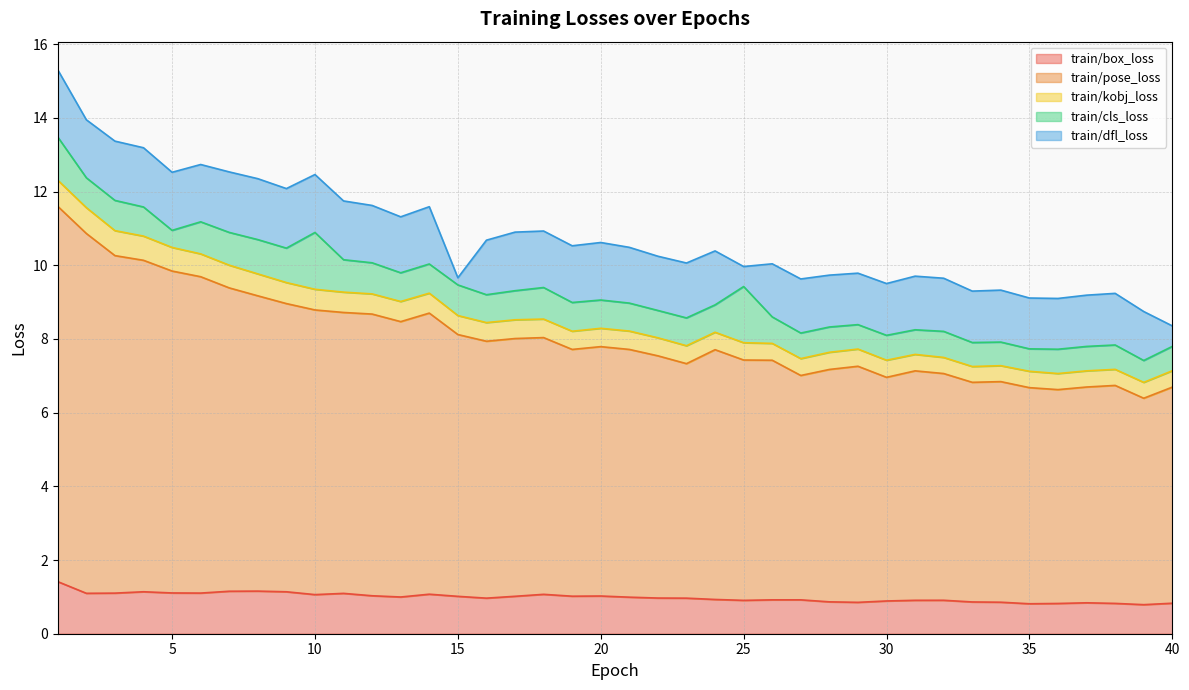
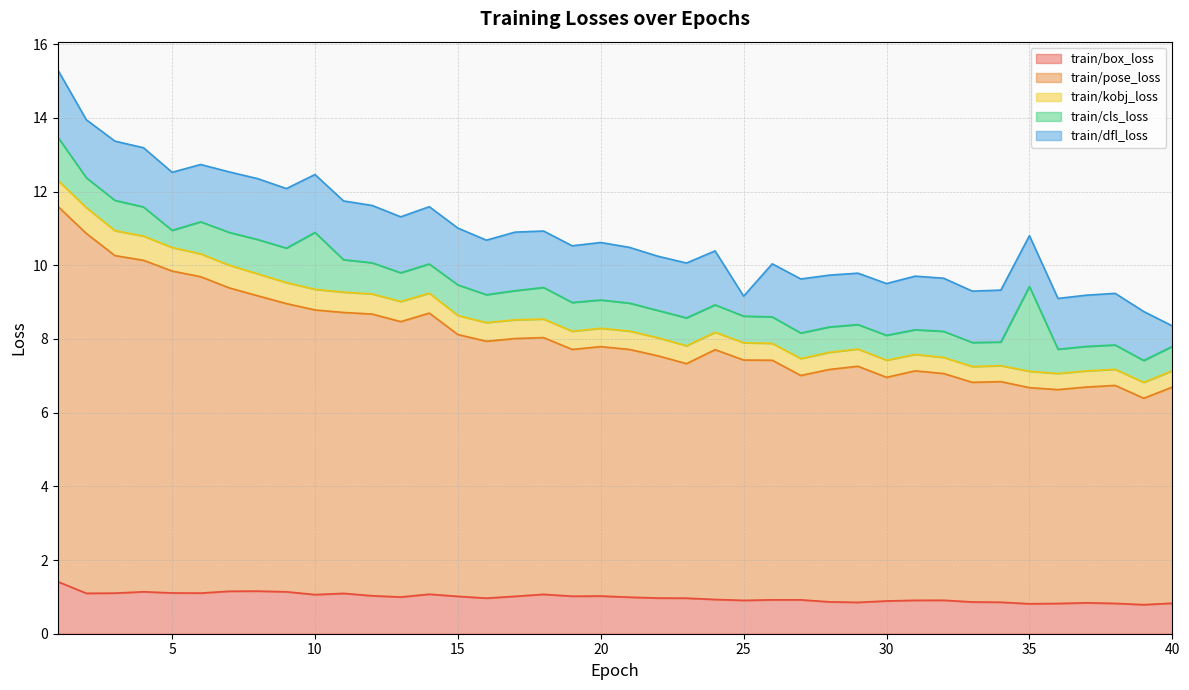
train/dfl_loss, 15: 0.2 -> 1.5
train/cls_loss, 25: 1.5 -> 0.7
train/cls_loss, 35: 0.6 -> 2.3
